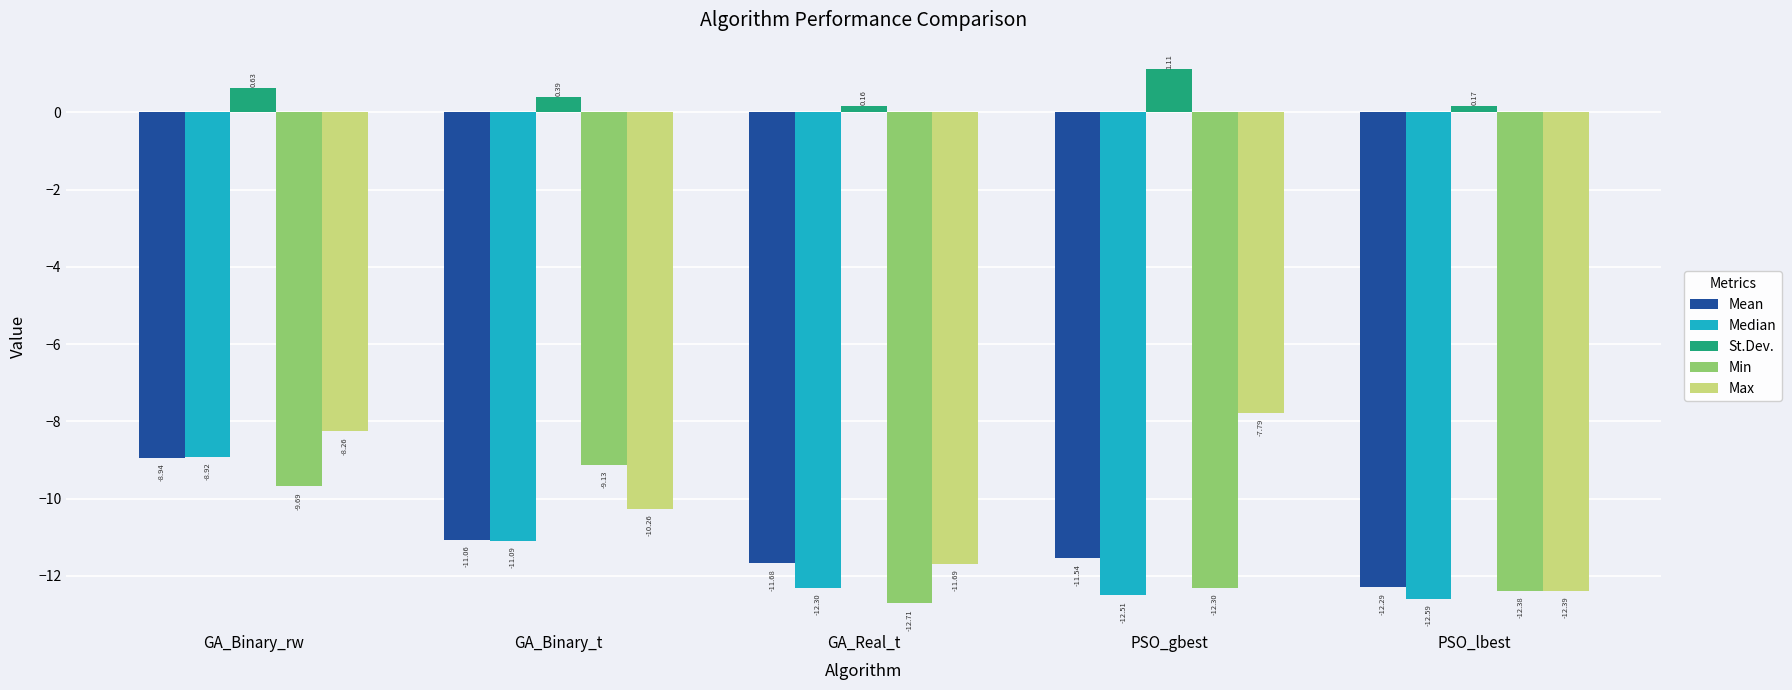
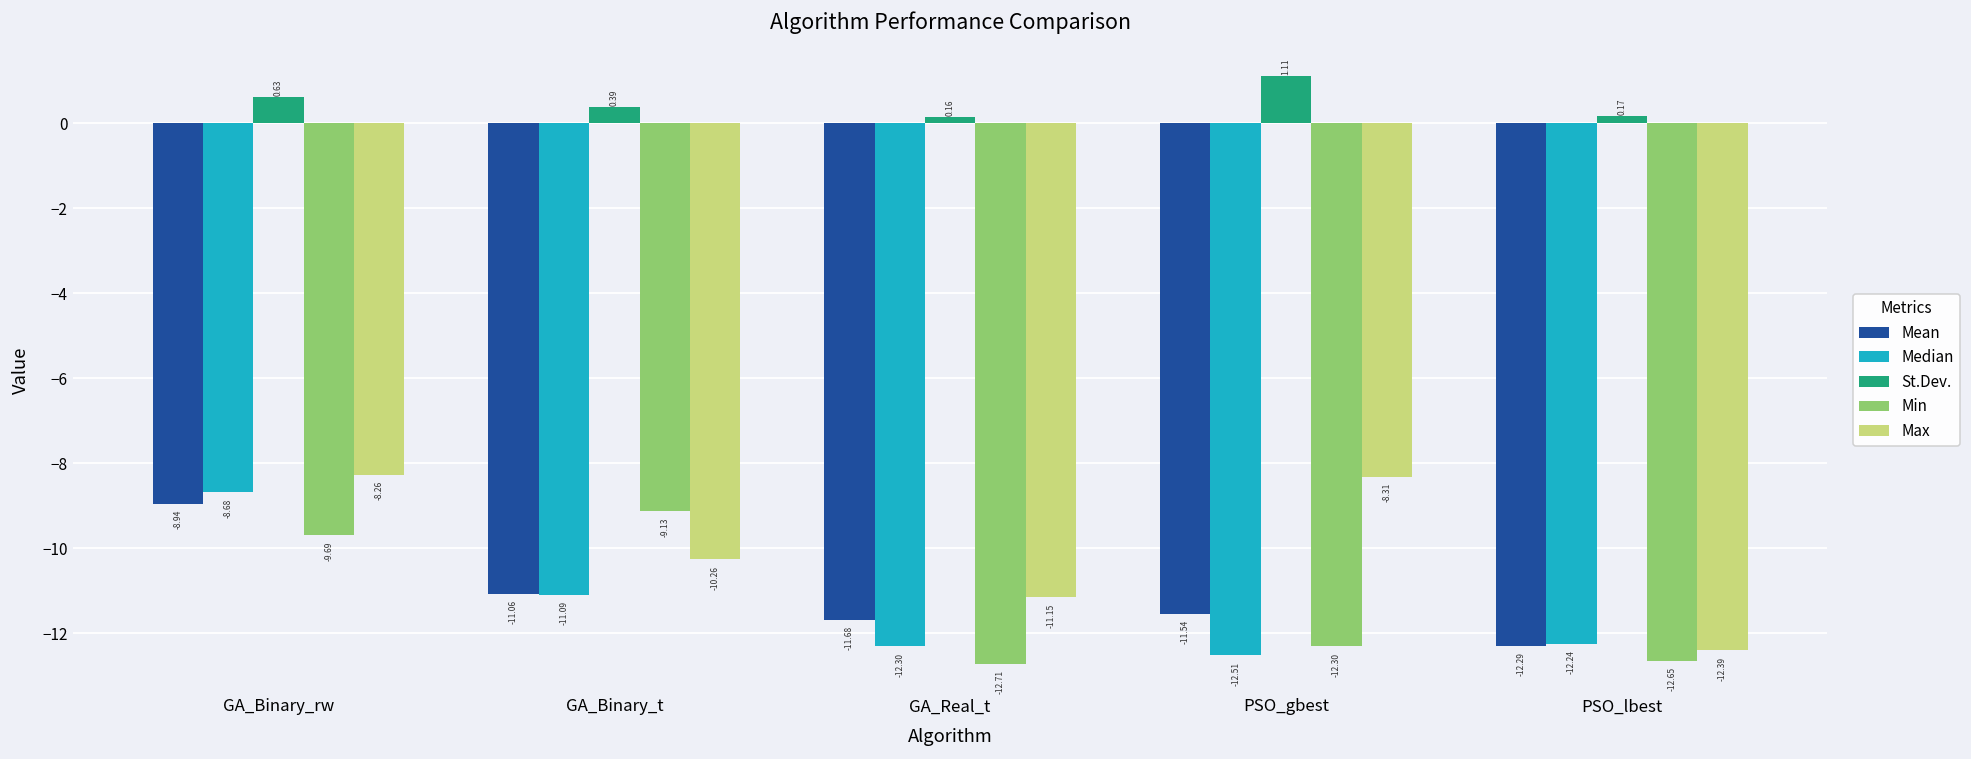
Median, GA_Binary_rw: -8.92 -> -8.68
Max, GA_Real_t: -11.69 -> -11.15
Max, PSO_gbest: -7.79 -> -8.31
Median, PSO_lbest: -12.59 -> -12.24
Min, PSO_lbest: -12.38 -> -12.65
